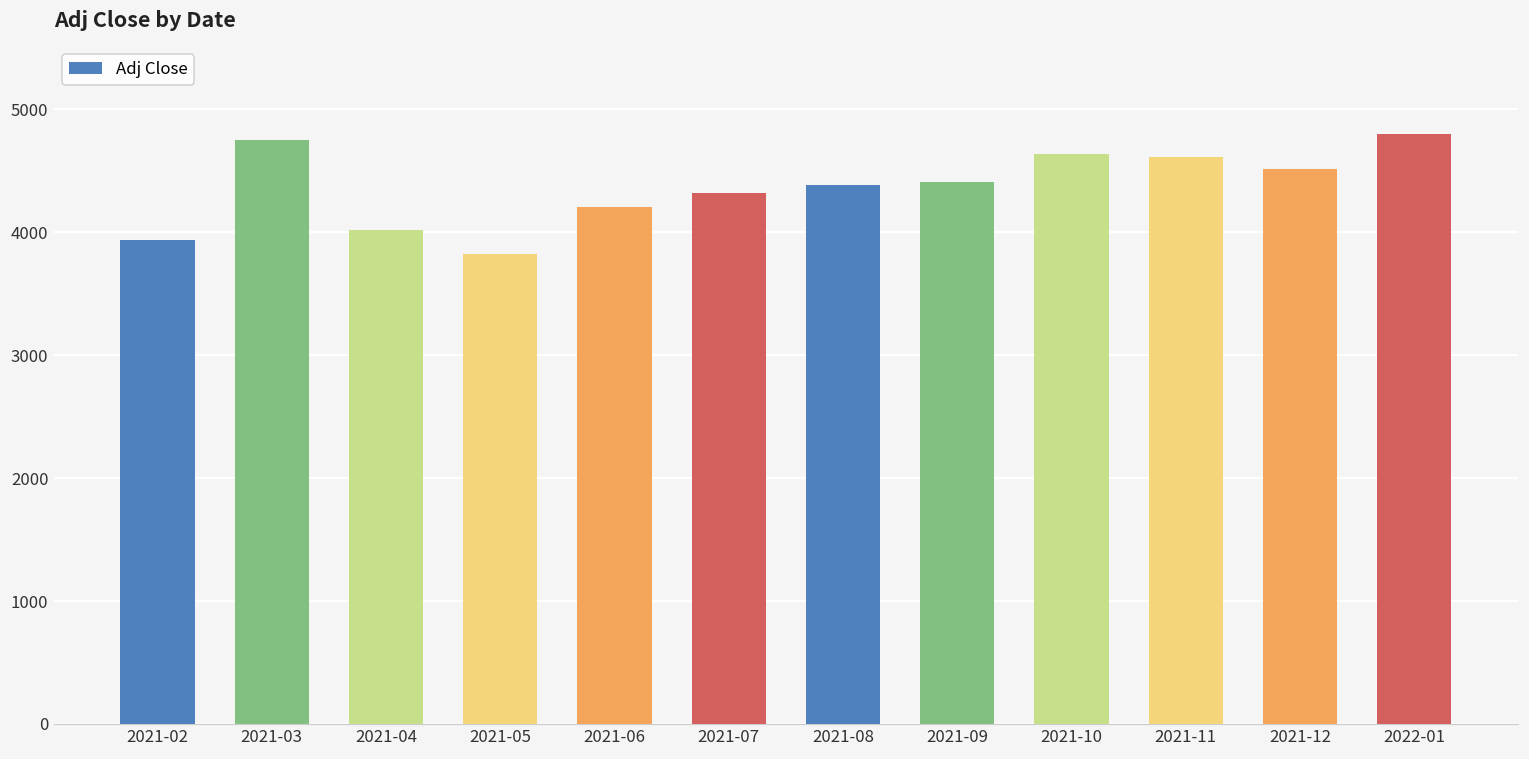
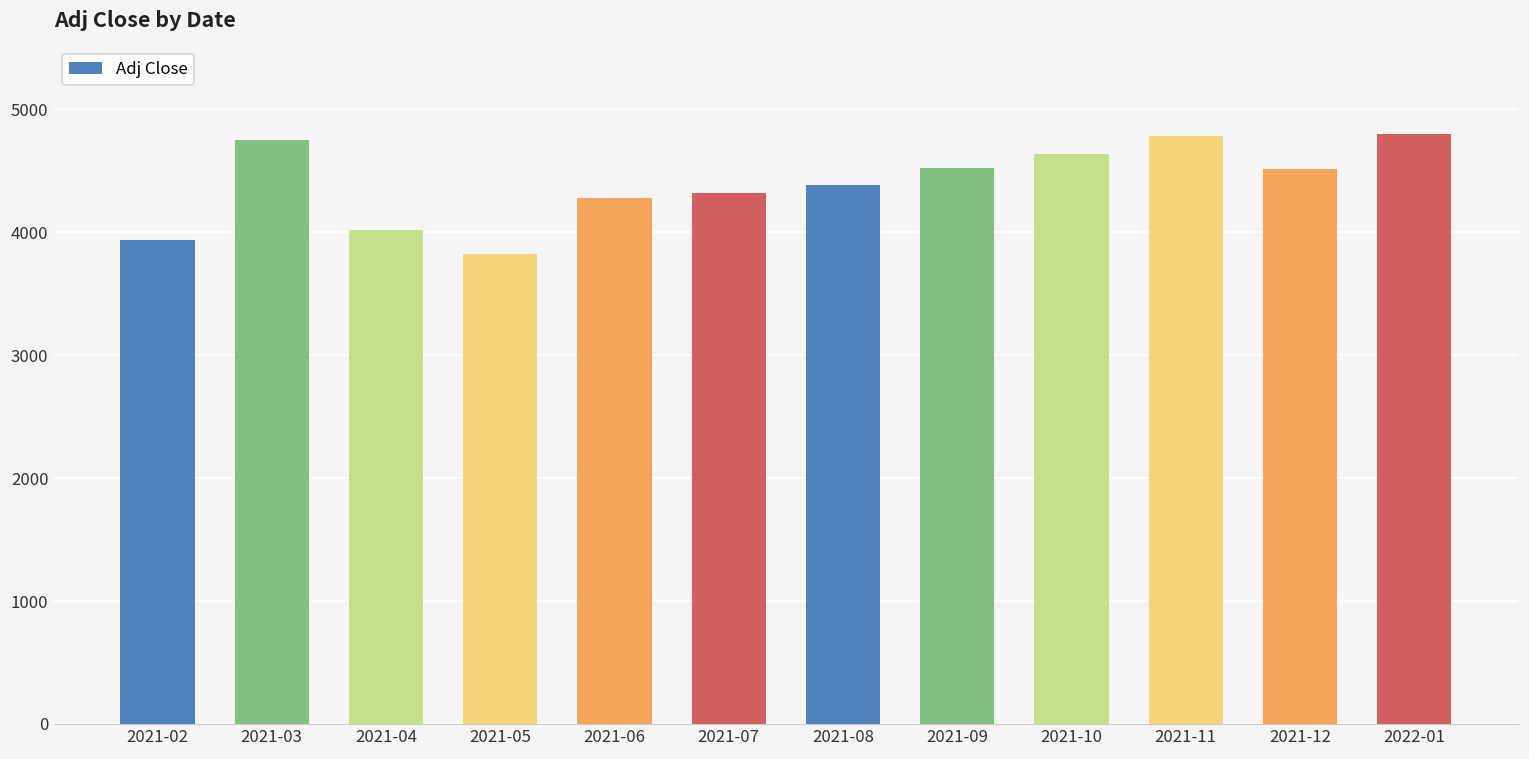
2021-06: 4200 -> 4280
2021-09: 4410 -> 4520
2021-11: 4610 -> 4780
